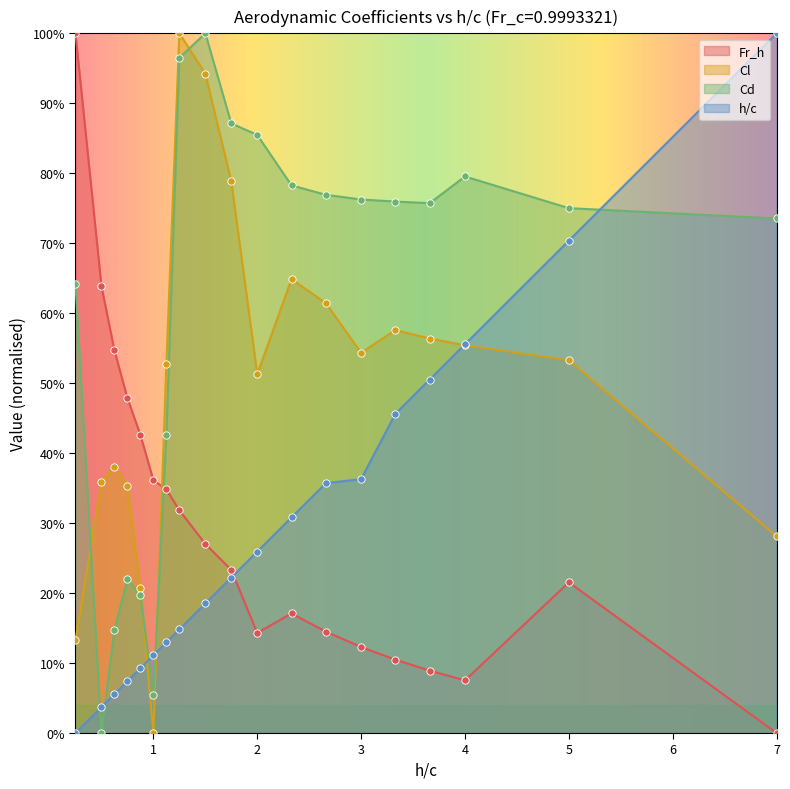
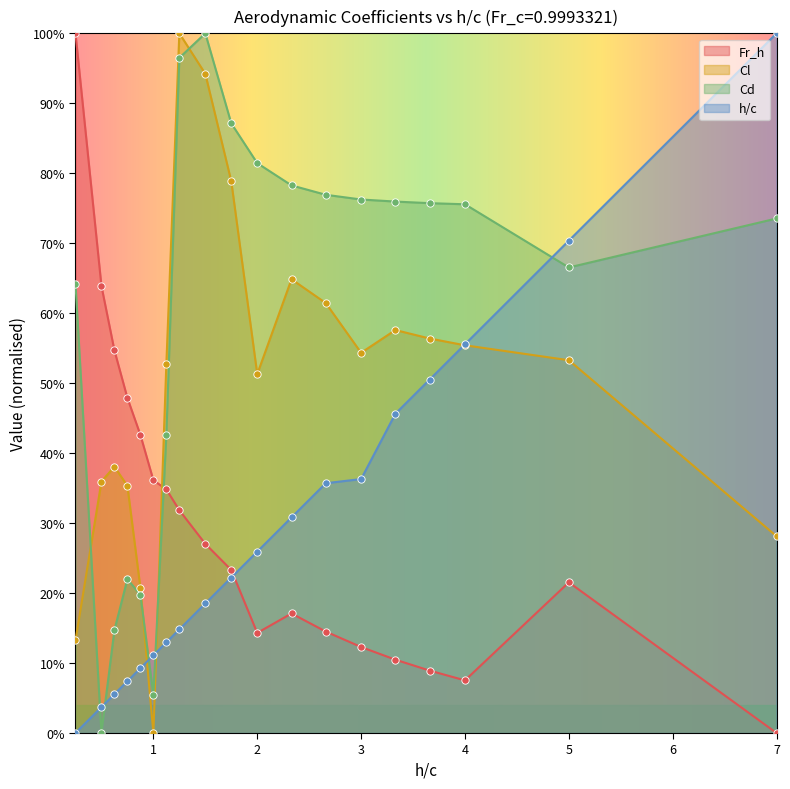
Cd, 2: 85% -> 81%
Cd, 4: 80% -> 76%
Cd, 5: 75% -> 67%
